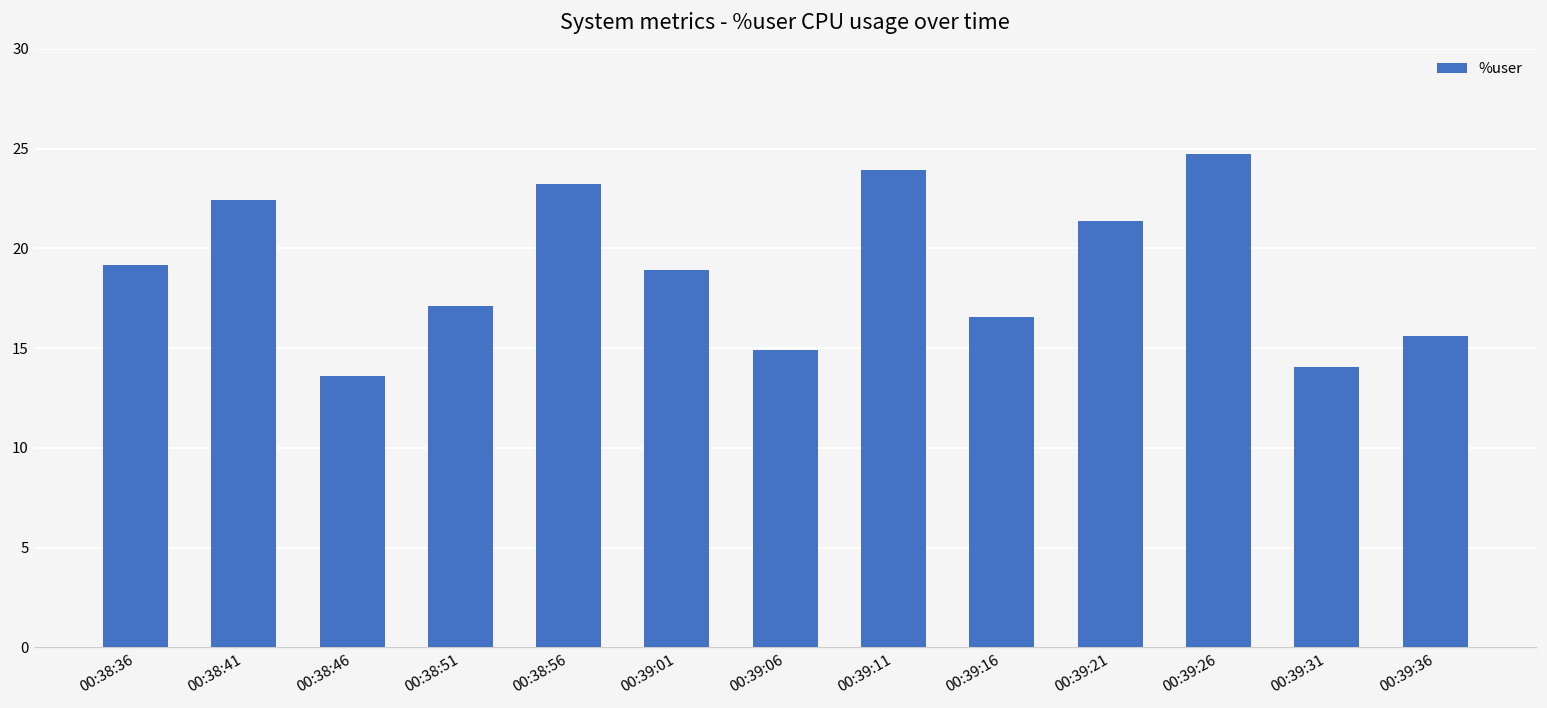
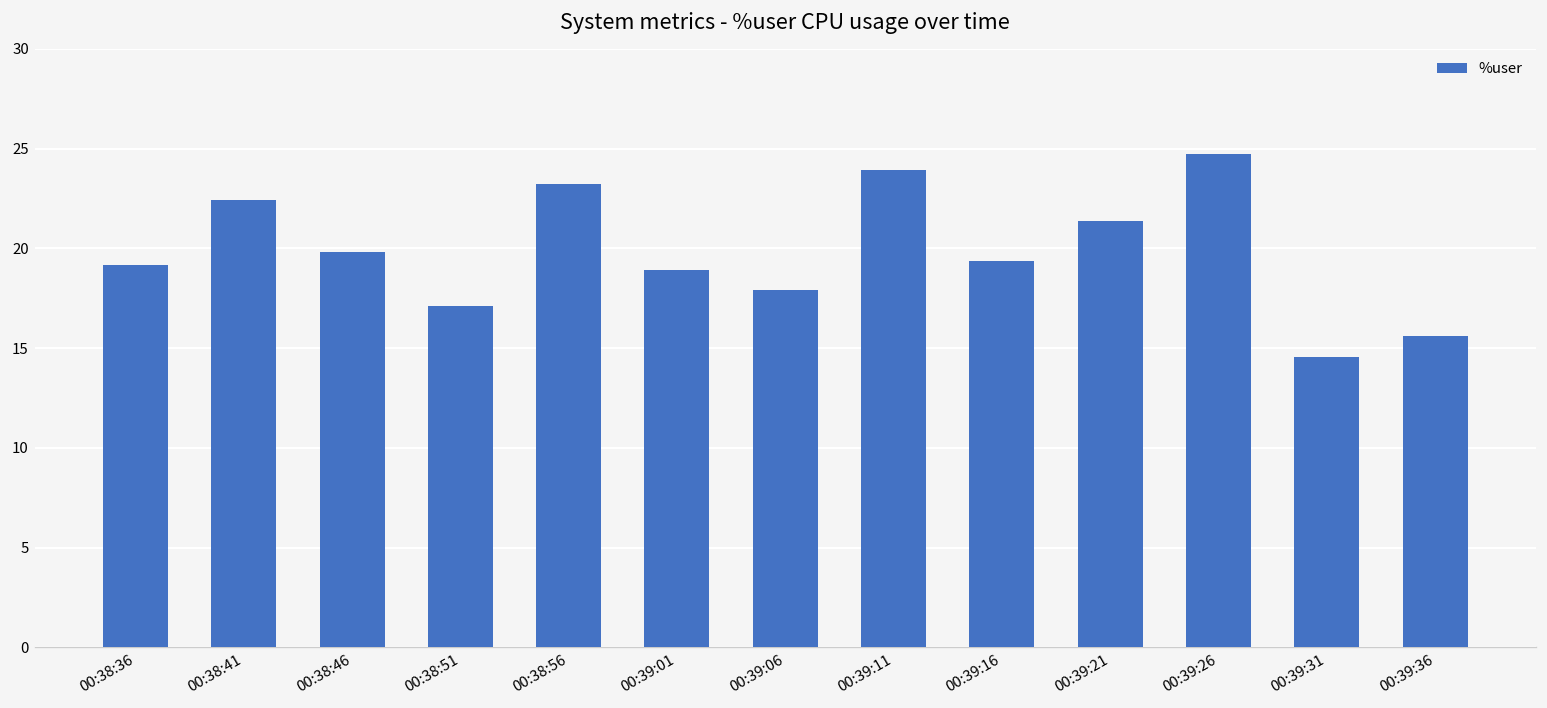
00:38:46: 13.6 -> 19.8
00:39:06: 14.9 -> 17.9
00:39:16: 16.6 -> 19.4
00:39:31: 14.1 -> 14.6
